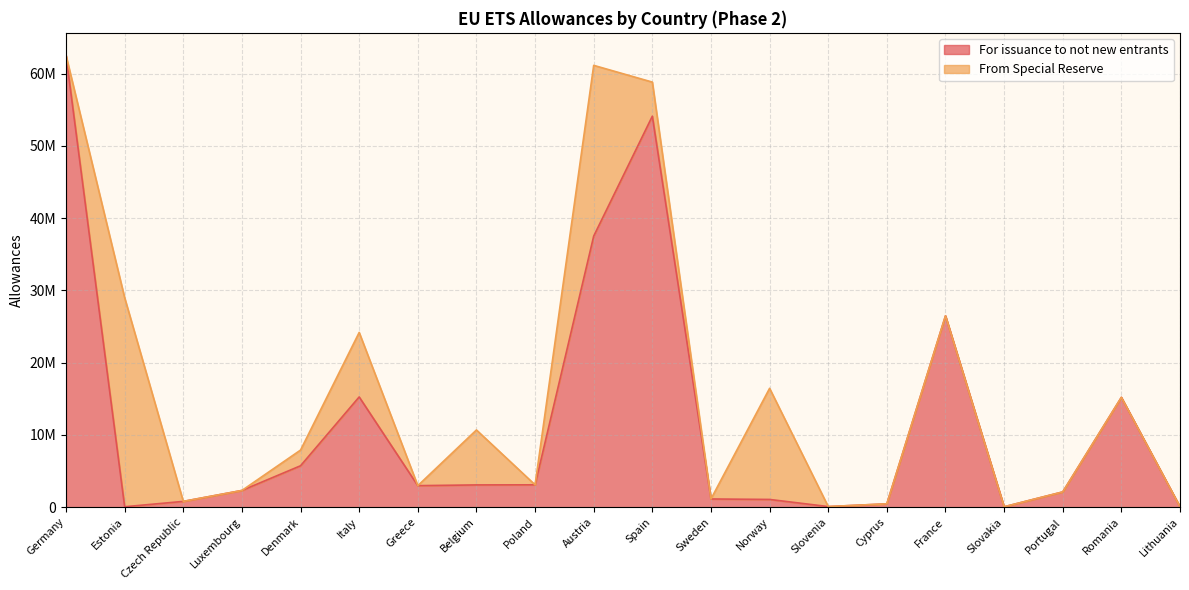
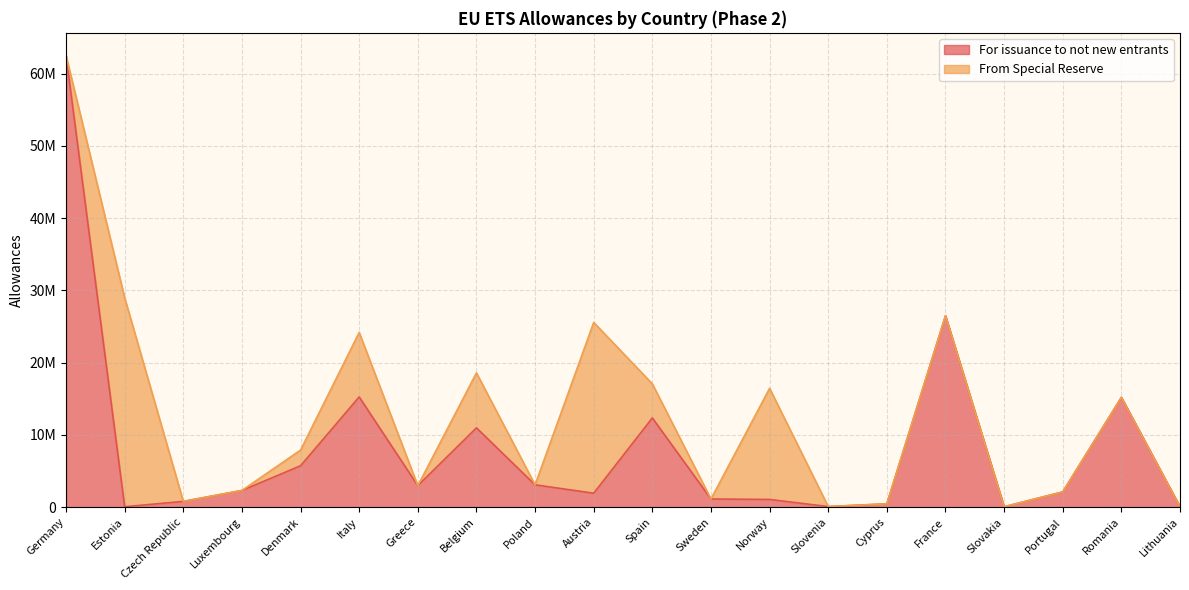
For issuance to not new entrants, Belgium: 3000000 -> 11000000
For issuance to not new entrants, Austria: 38000000 -> 2000000
For issuance to not new entrants, Spain: 54000000 -> 12000000
